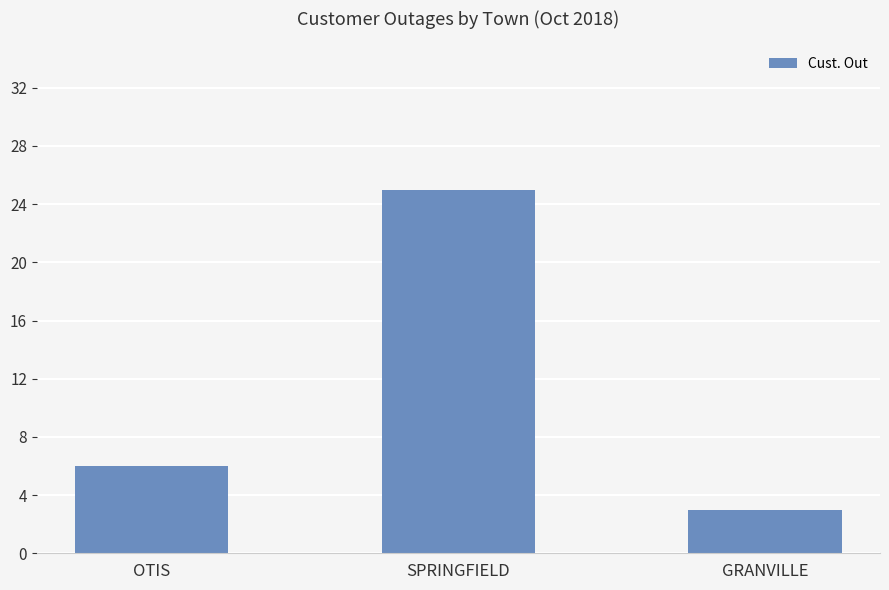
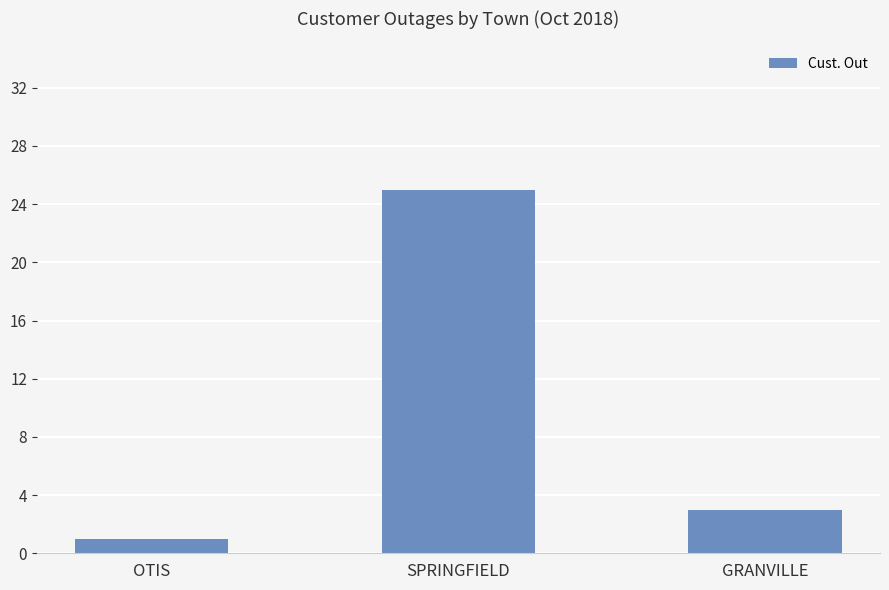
OTIS: 6 -> 1
